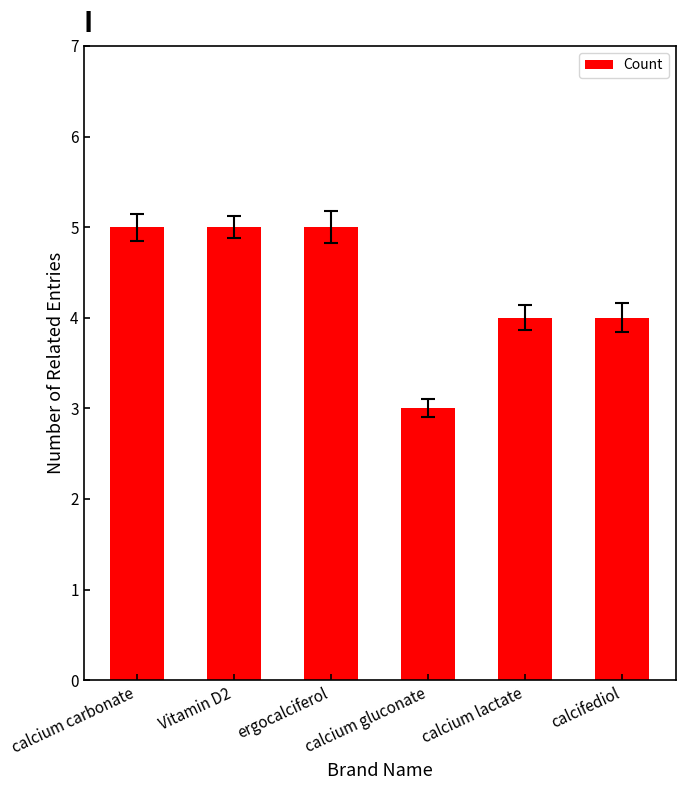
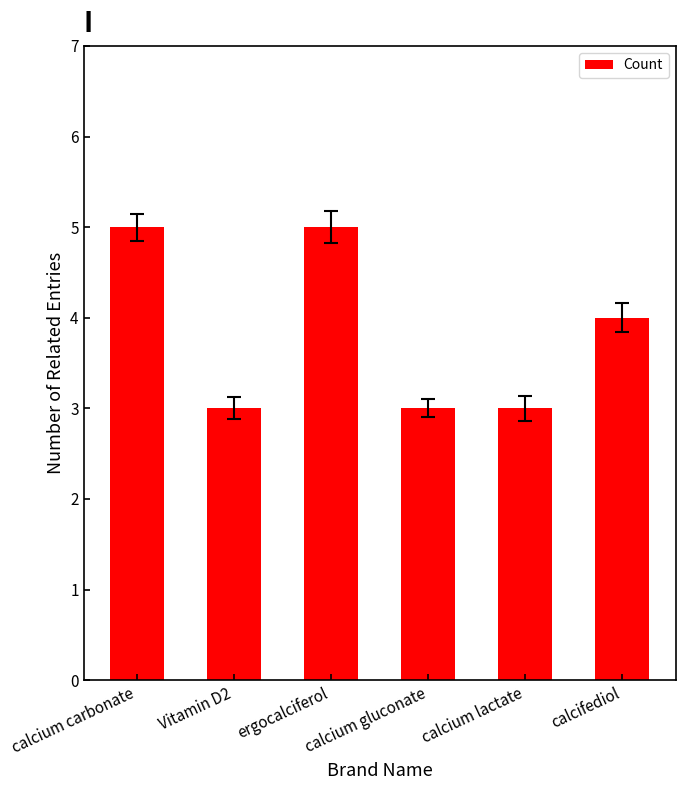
Count, Vitamin D2: 5 -> 3
Count, calcium lactate: 4 -> 3
